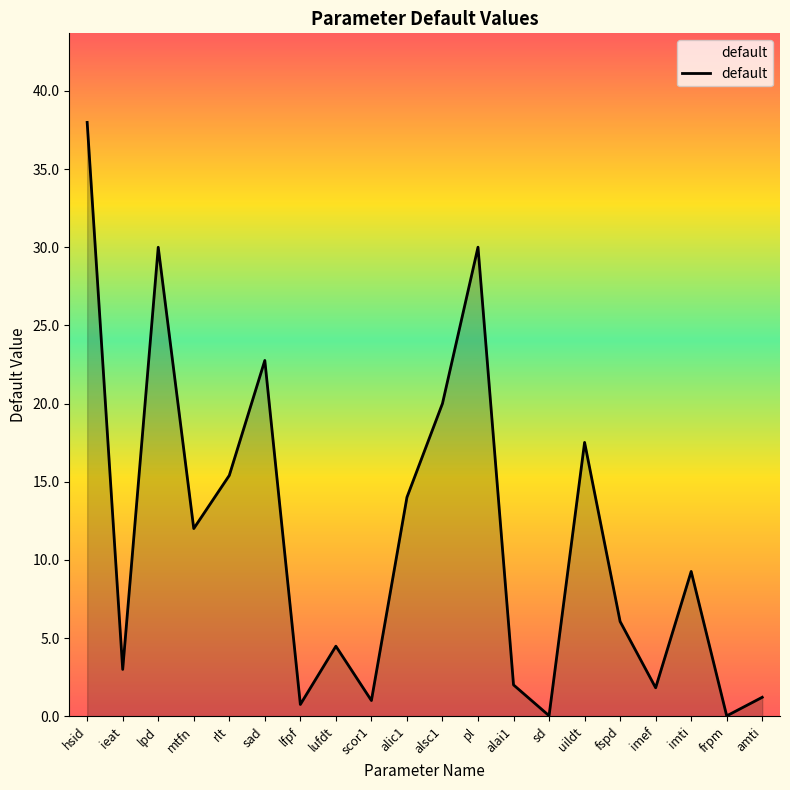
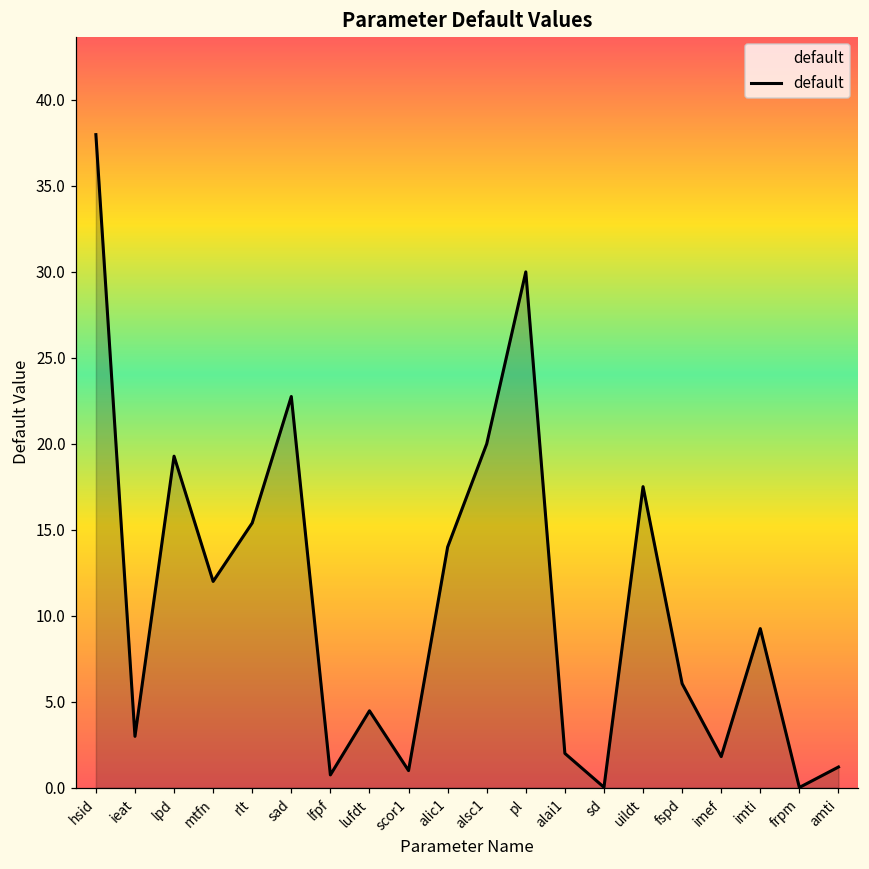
lpd: 30.0 -> 19.3
